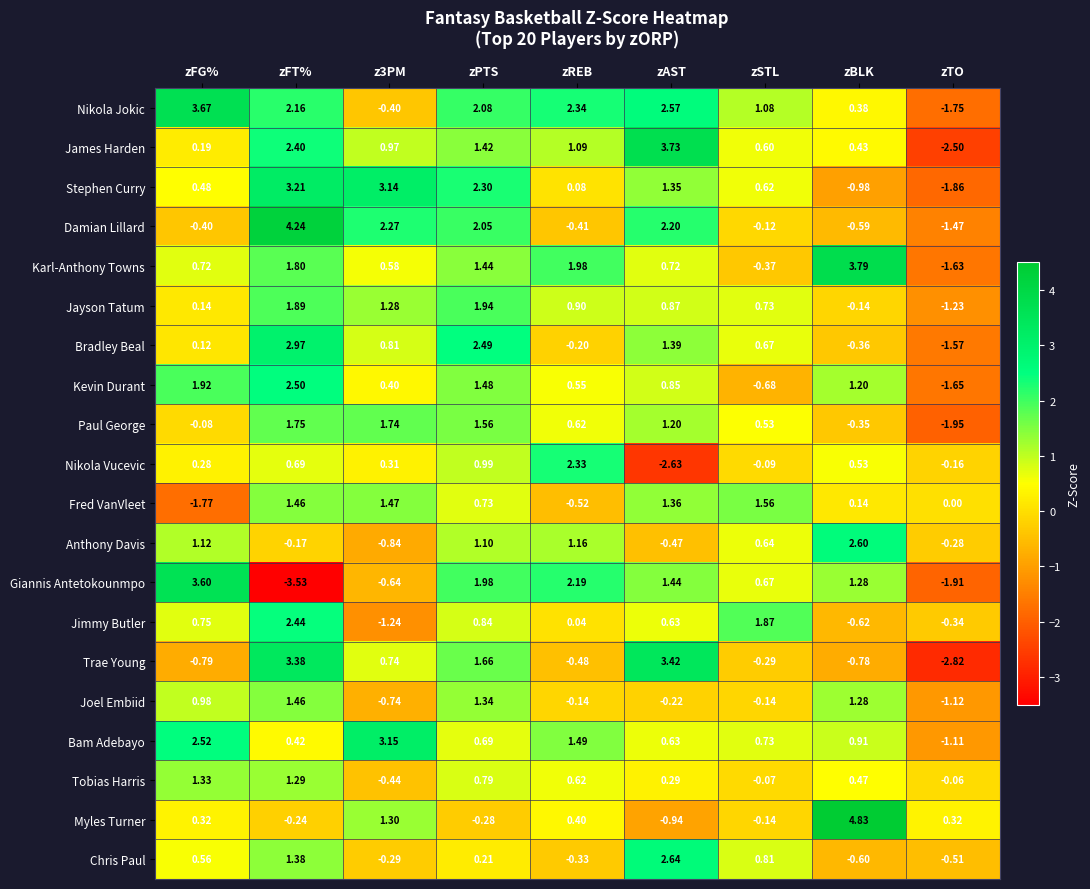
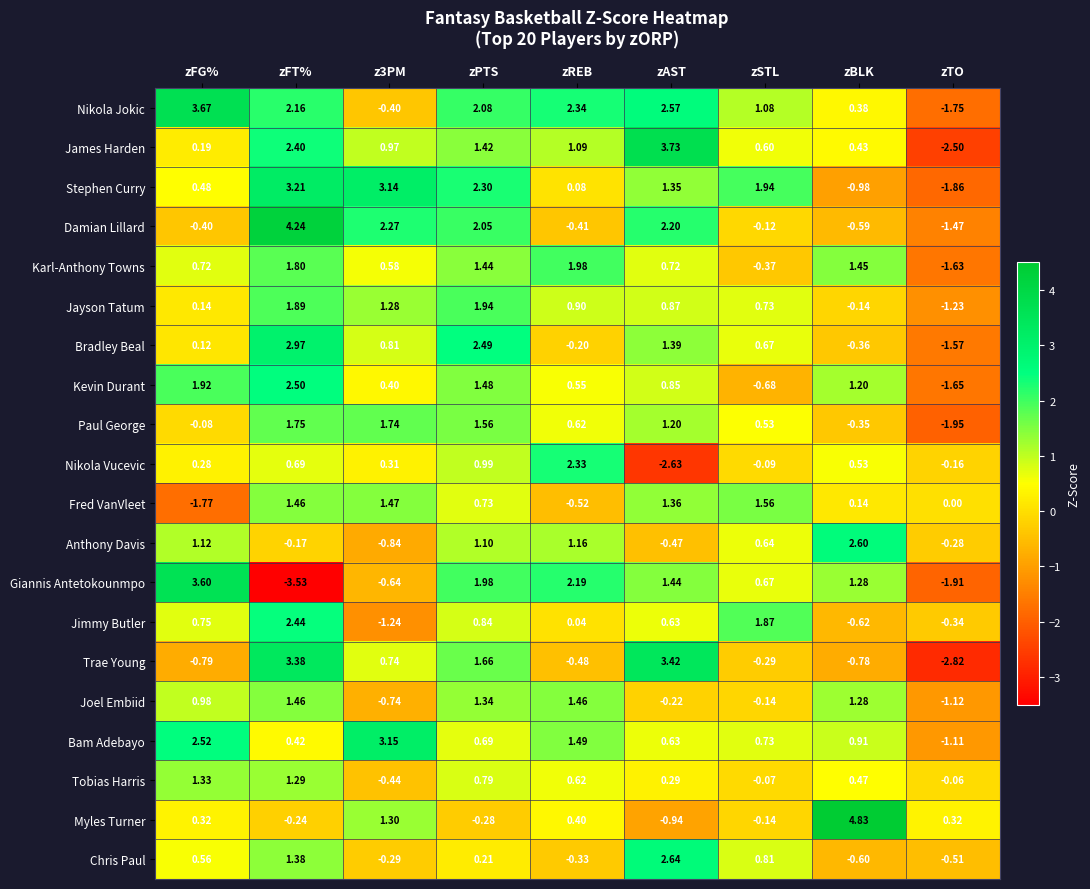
Stephen Curry, zSTL: 0.62 -> 1.94
Karl-Anthony Towns, zBLK: 3.79 -> 1.45
Joel Embiid, zREB: -0.14 -> 1.46
